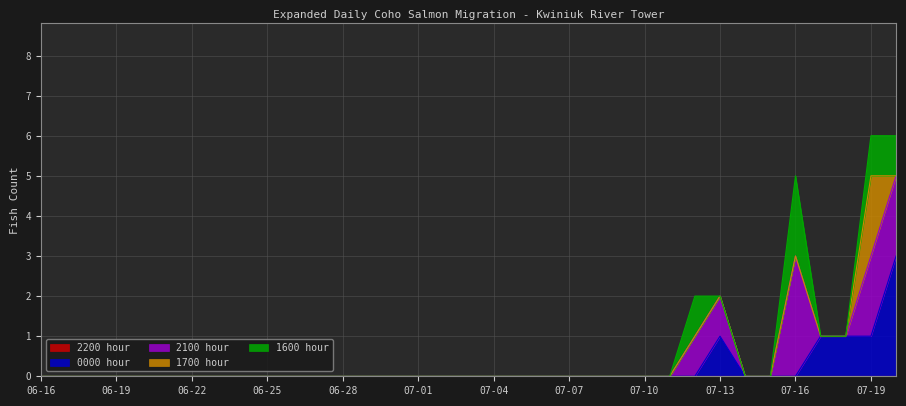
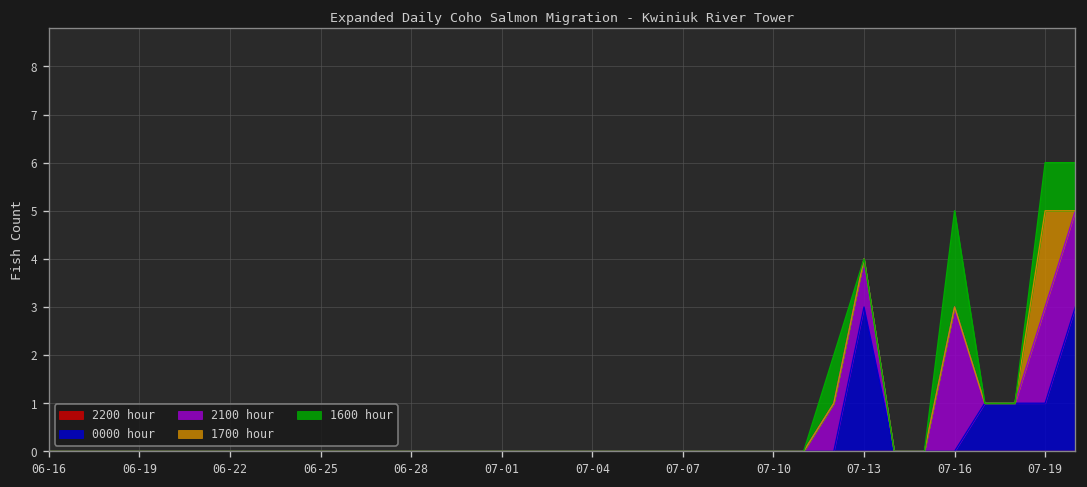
0000 hour, 07-13: 1 -> 3
